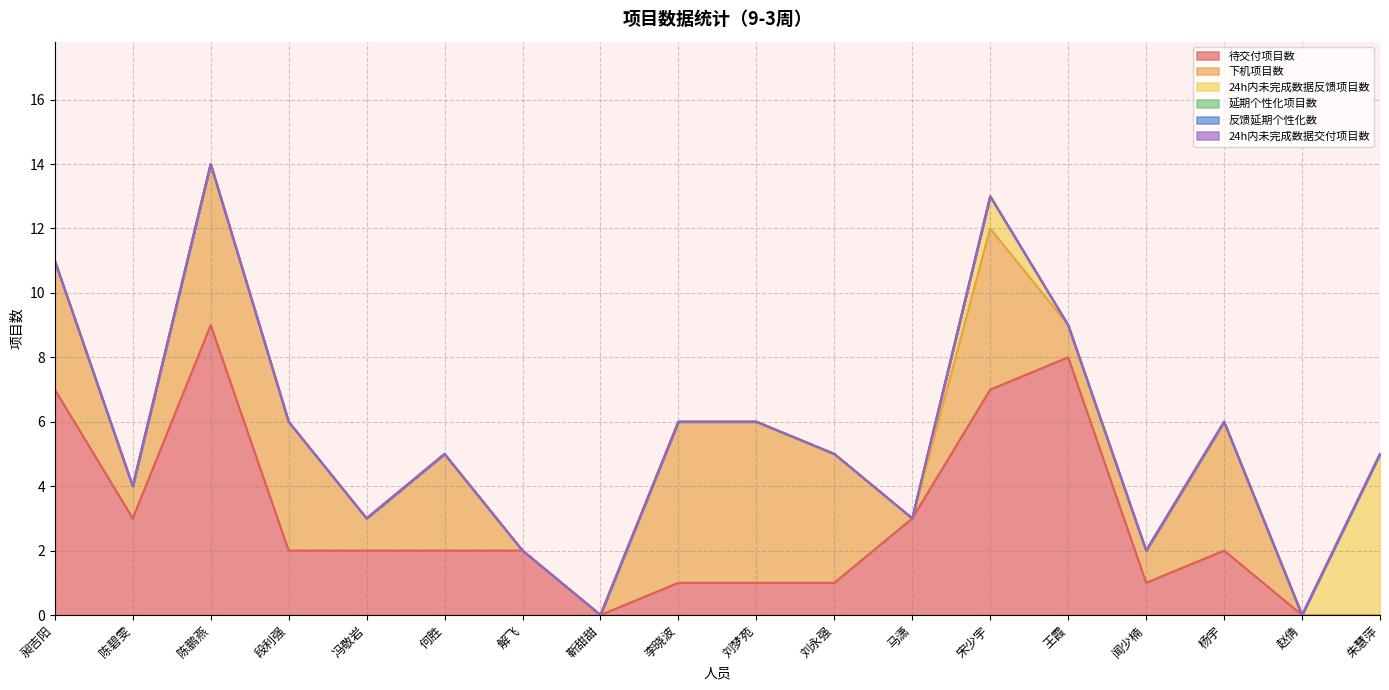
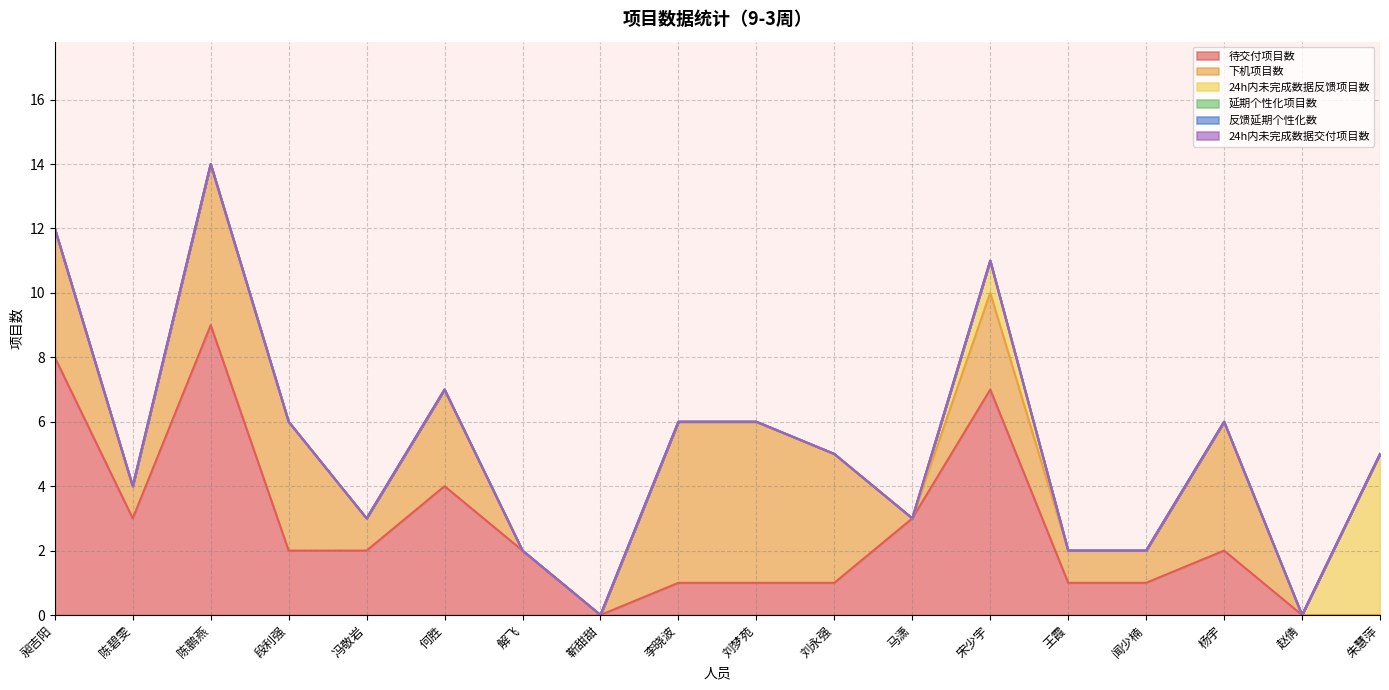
待交付项目数, 昶吉阳: 7 -> 8
待交付项目数, 何胜: 2 -> 4
下机项目数, 宋少宇: 5 -> 3
待交付项目数, 王霞: 8 -> 1
